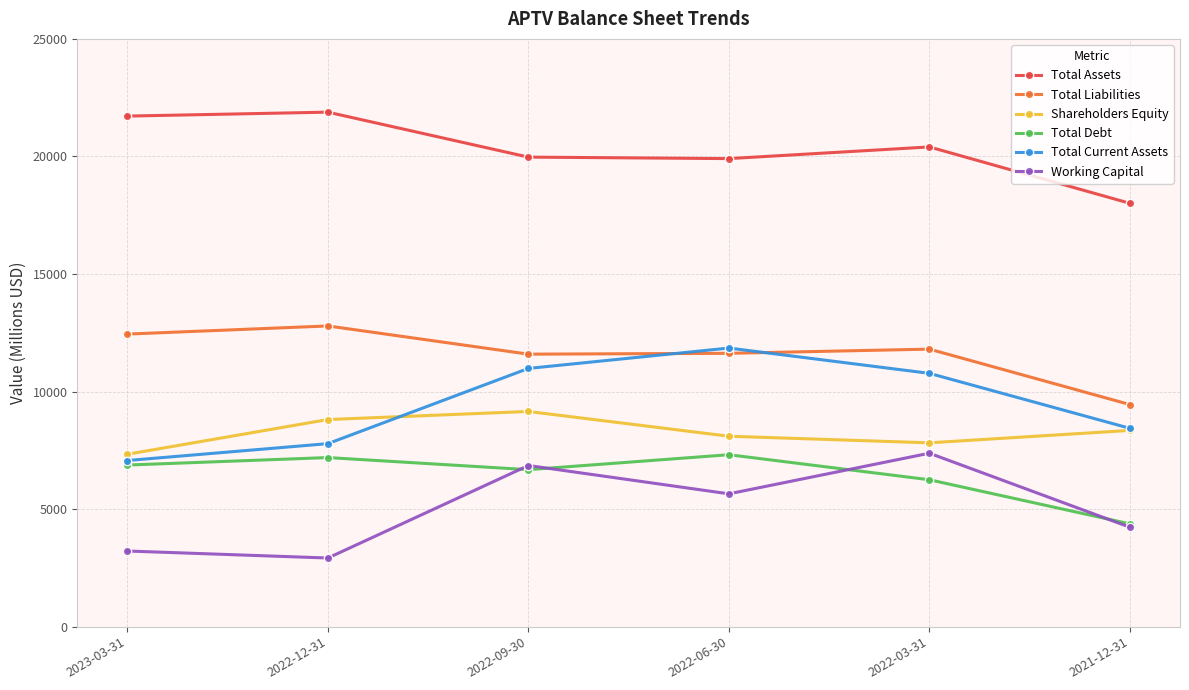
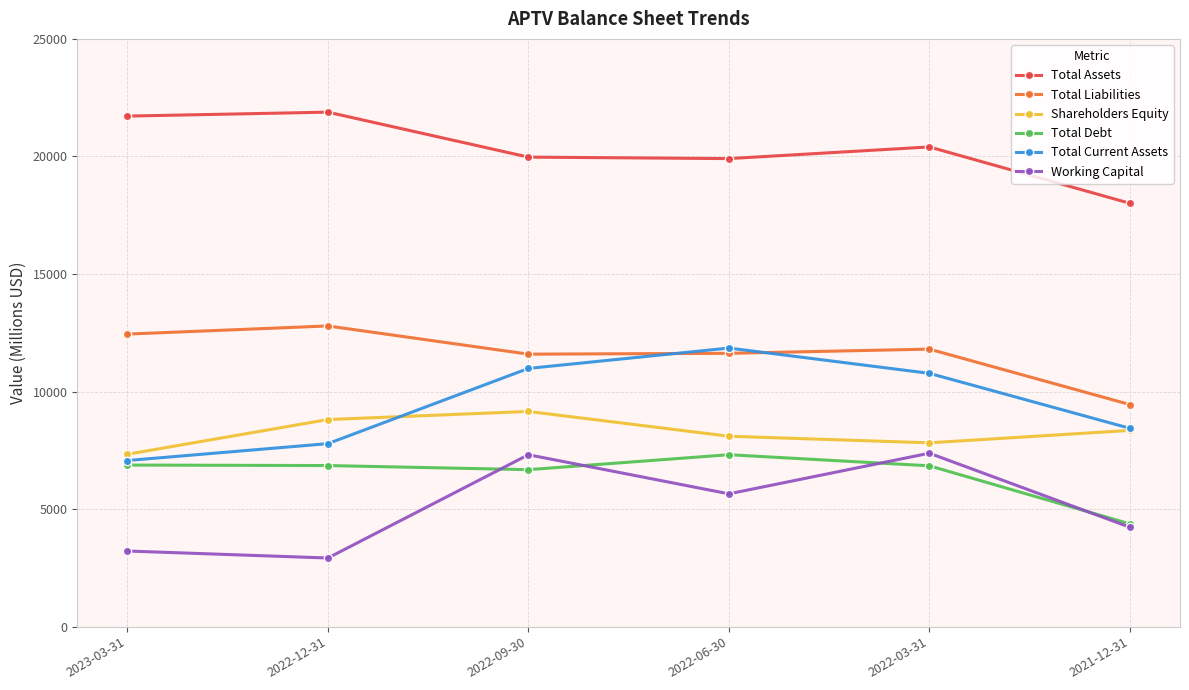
Total Debt, 2022-12-31: 7200 -> 6900
Working Capital, 2022-09-30: 6900 -> 7300
Total Debt, 2022-03-31: 6200 -> 6800
